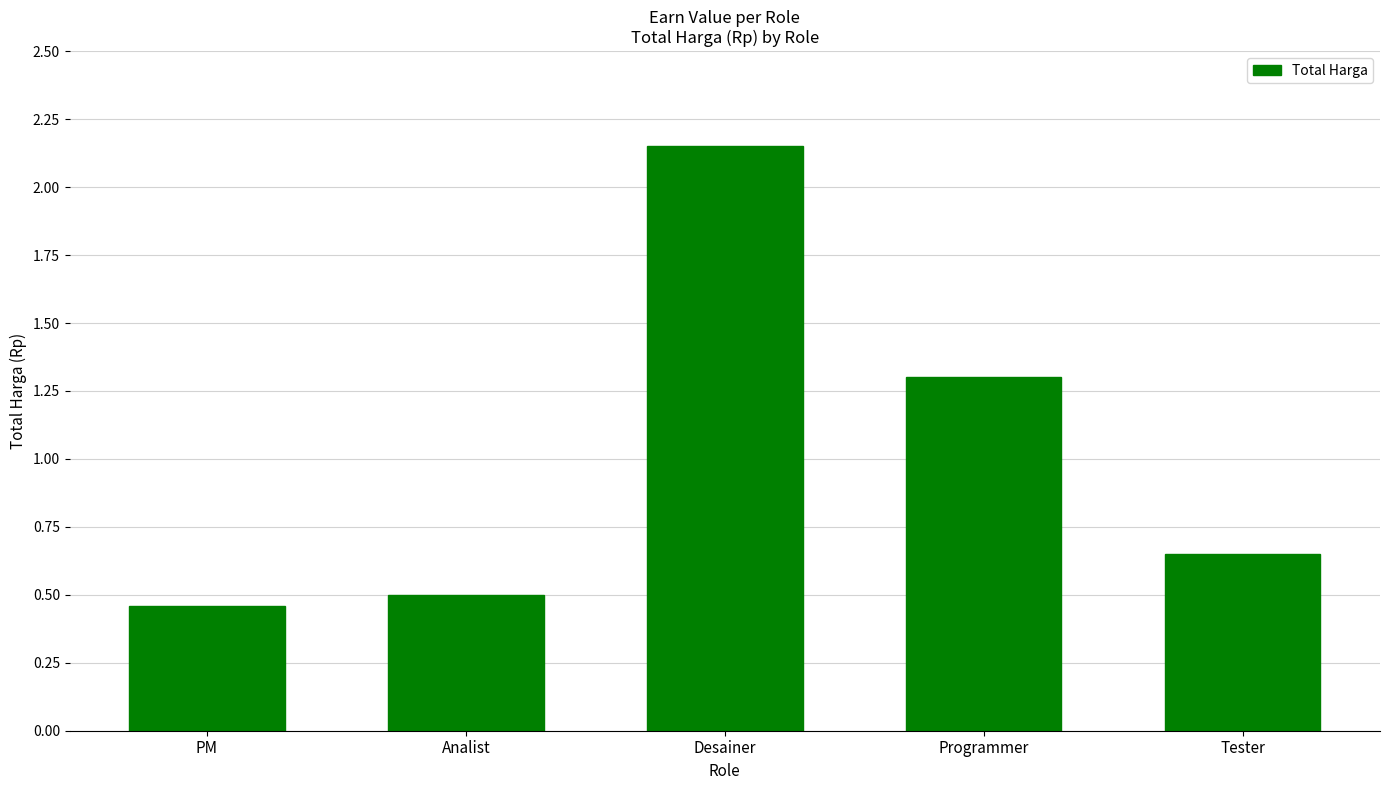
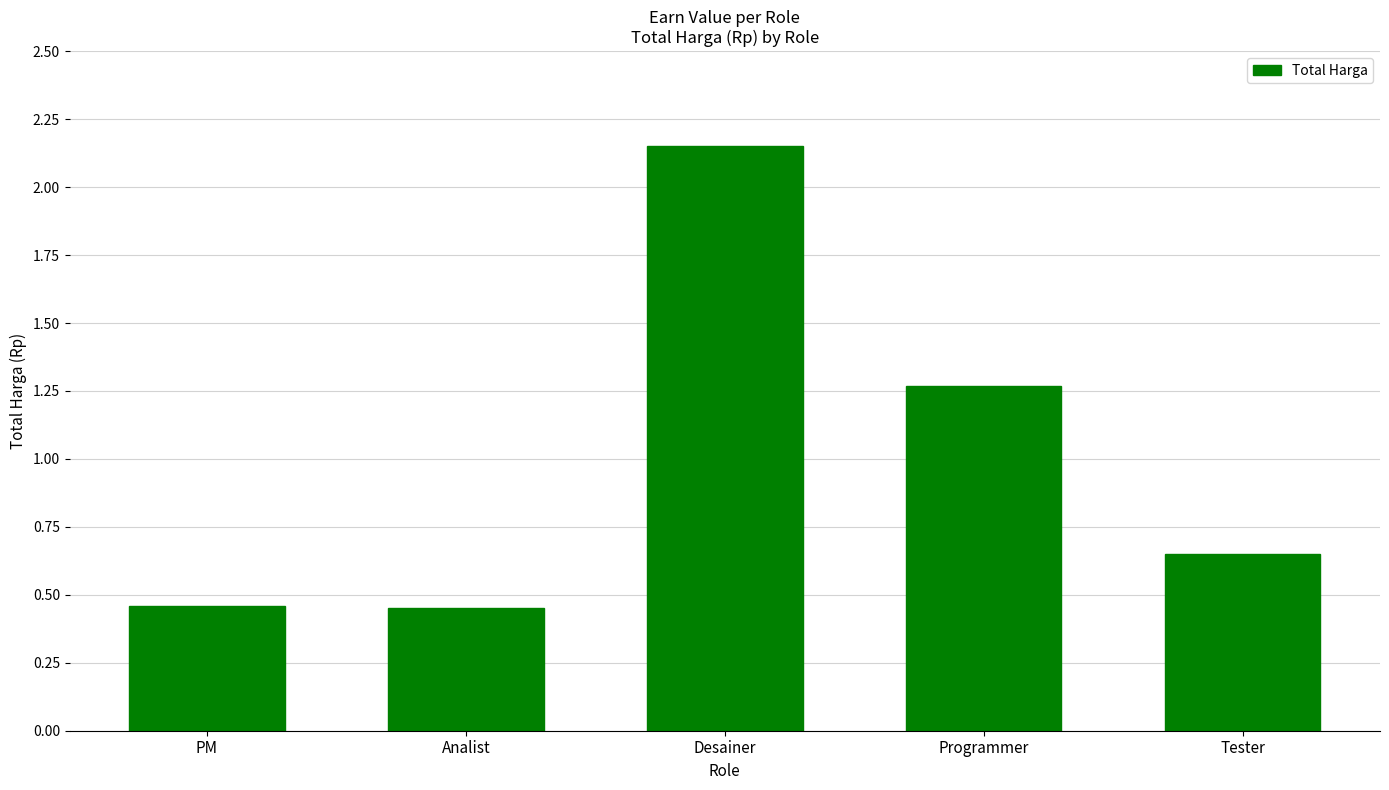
Analist: 0.50 -> 0.45
Programmer: 1.30 -> 1.27
